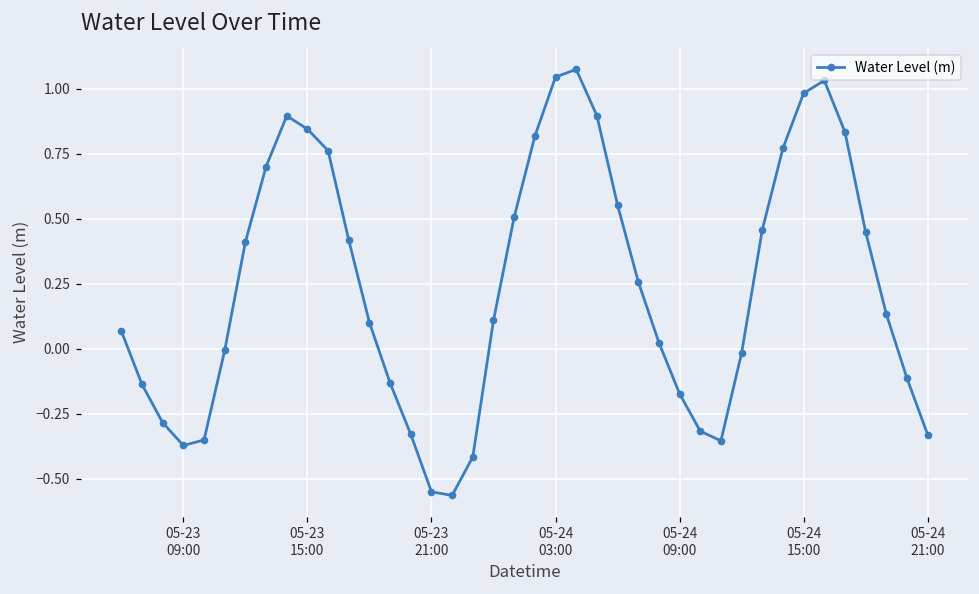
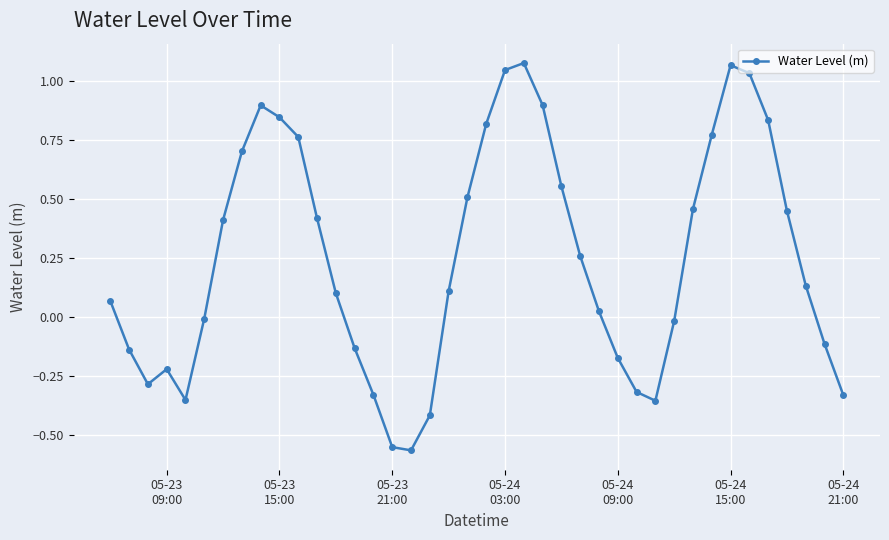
05-23 09:00: -0.37 -> -0.22
05-24 15:00: 0.98 -> 1.07
